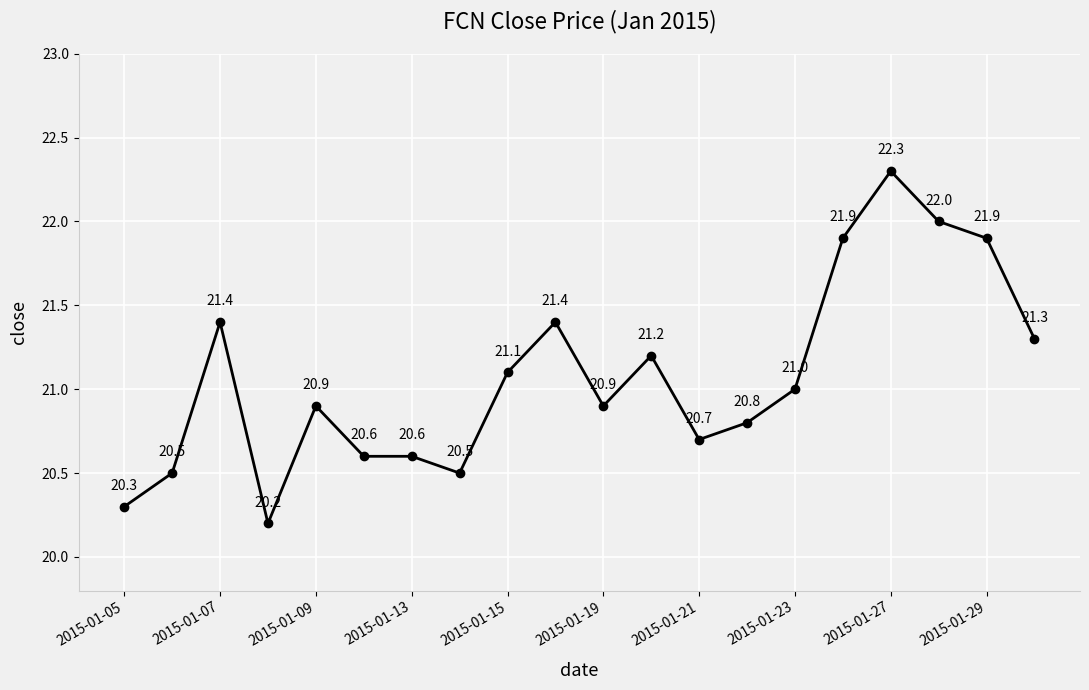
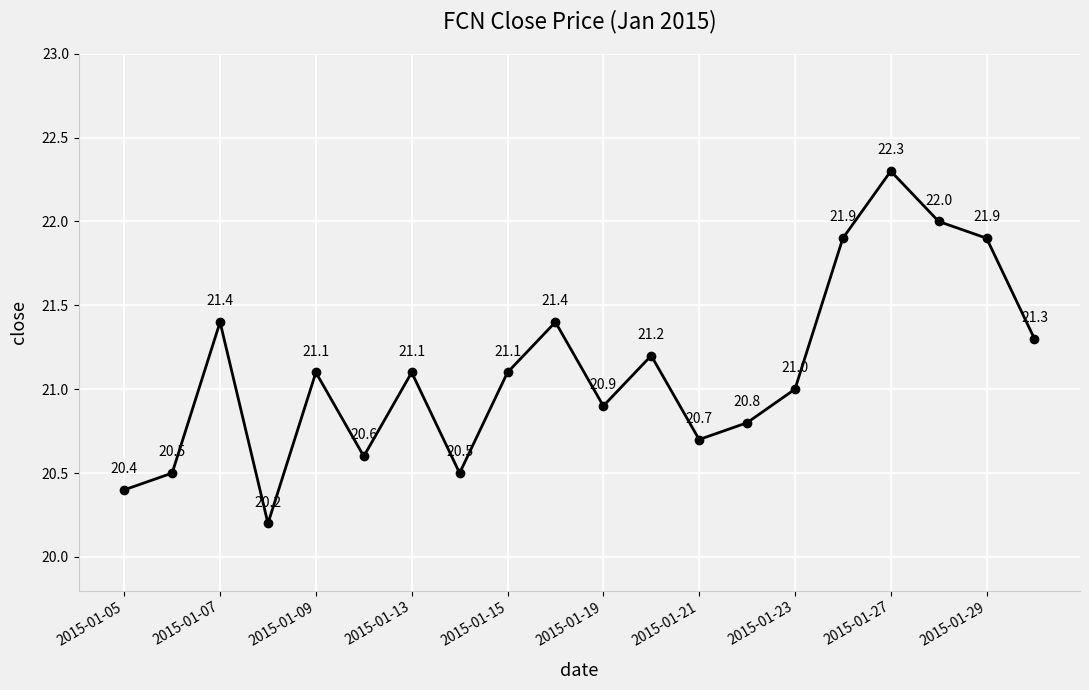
2015-01-05: 20.3 -> 20.4
2015-01-09: 20.9 -> 21.1
2015-01-13: 20.6 -> 21.1
